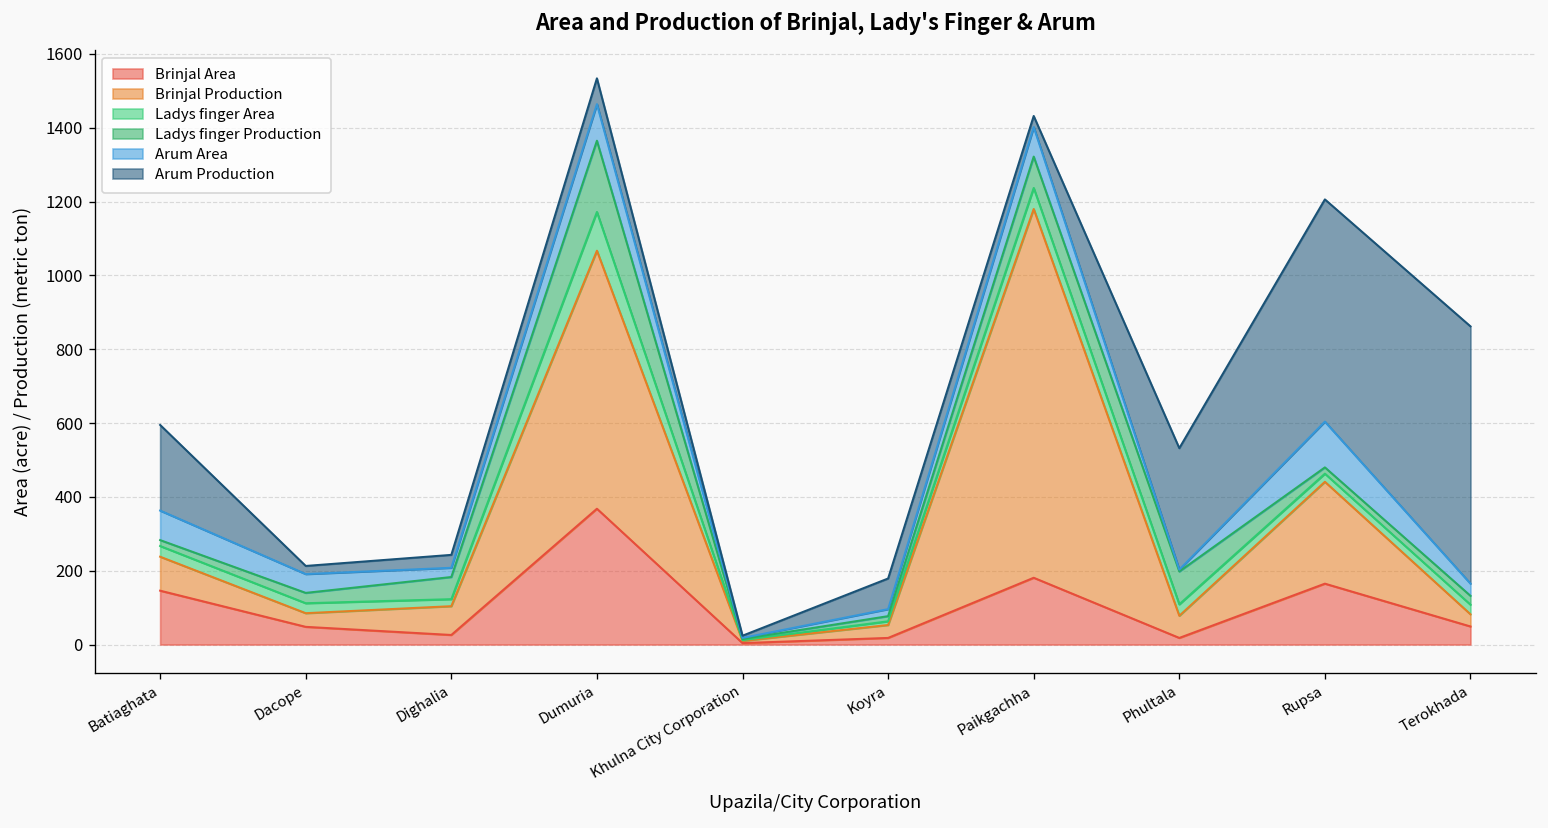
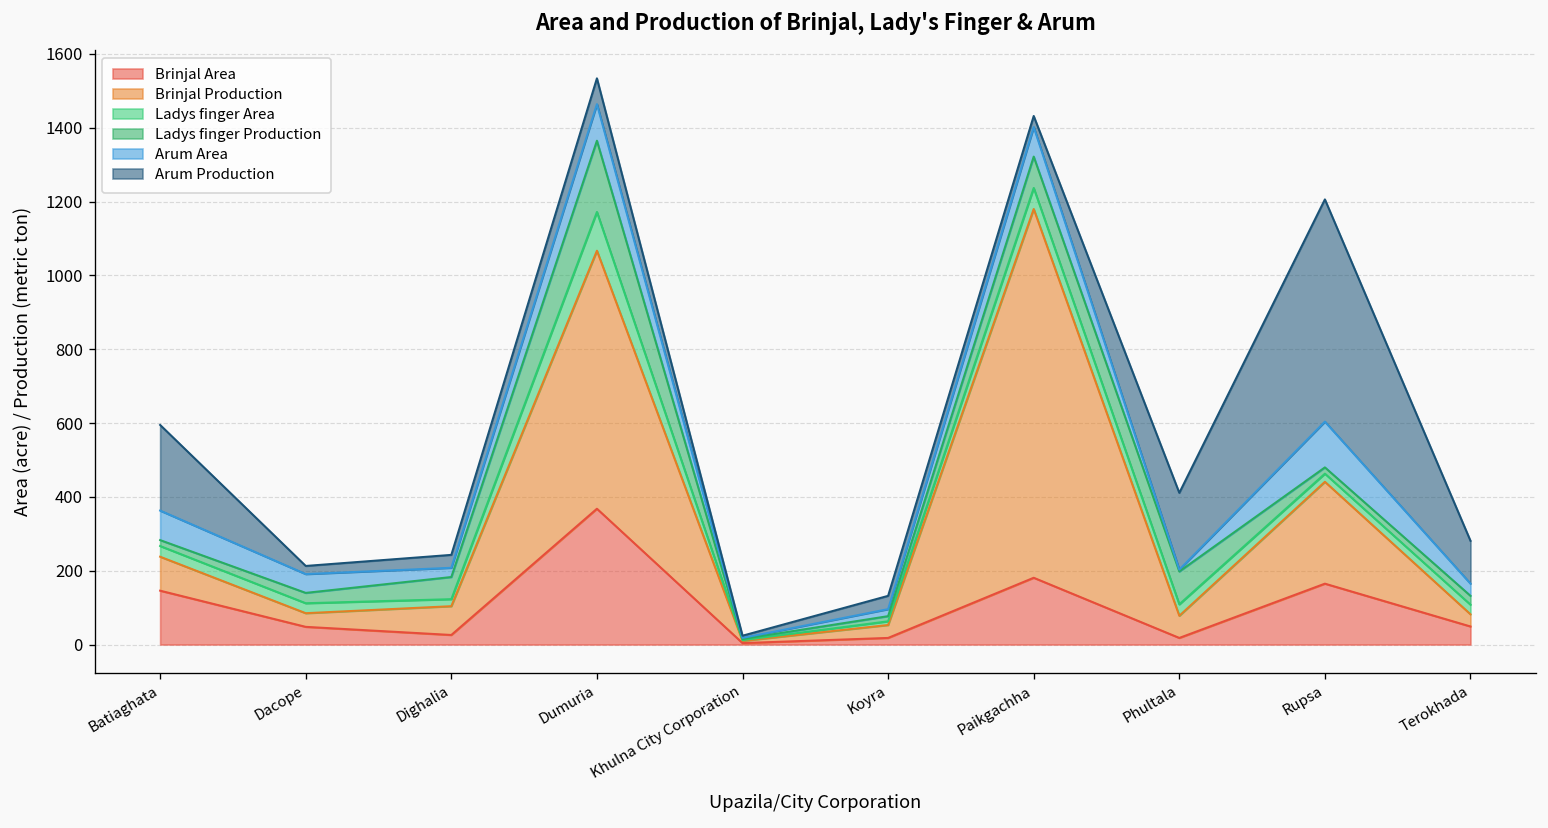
Arum Production, Koyra: 80 -> 40
Arum Production, Phultala: 330 -> 210
Arum Production, Terokhada: 700 -> 120
